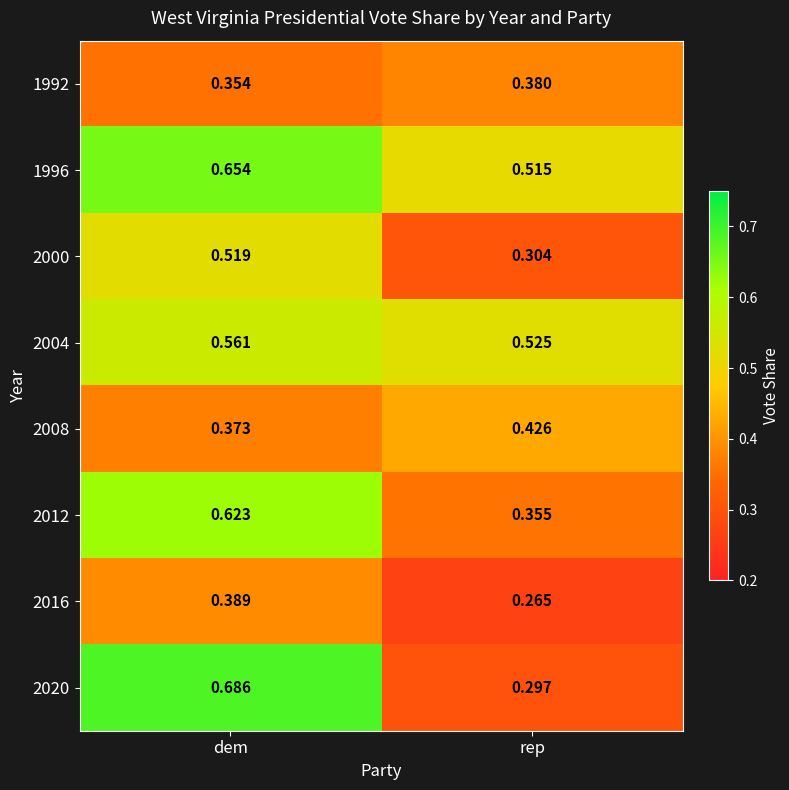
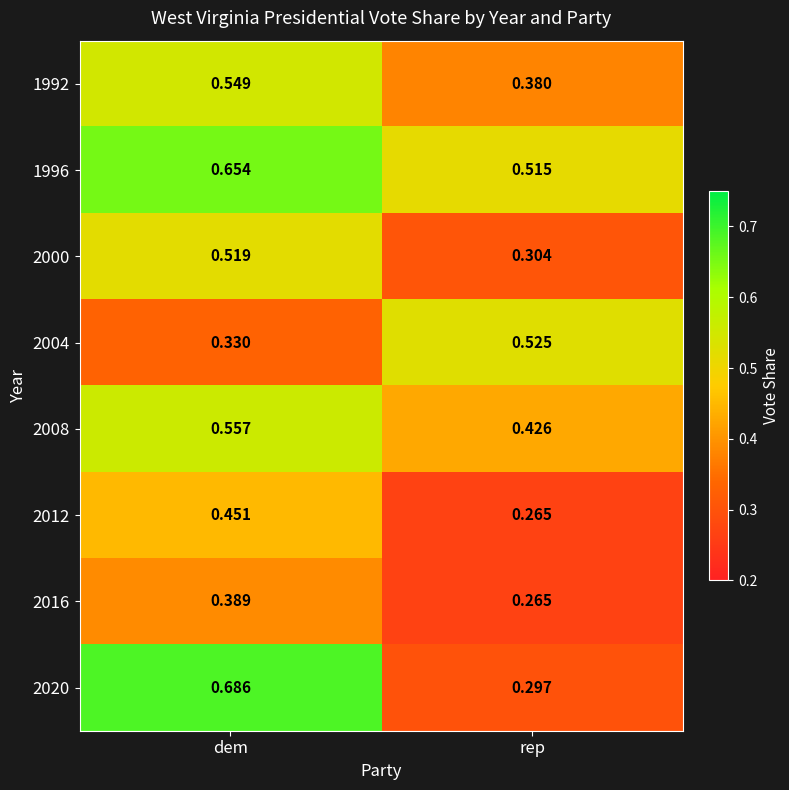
1992, dem: 0.354 -> 0.549
2004, dem: 0.561 -> 0.330
2008, dem: 0.373 -> 0.557
2012, dem: 0.623 -> 0.451
2012, rep: 0.355 -> 0.265
